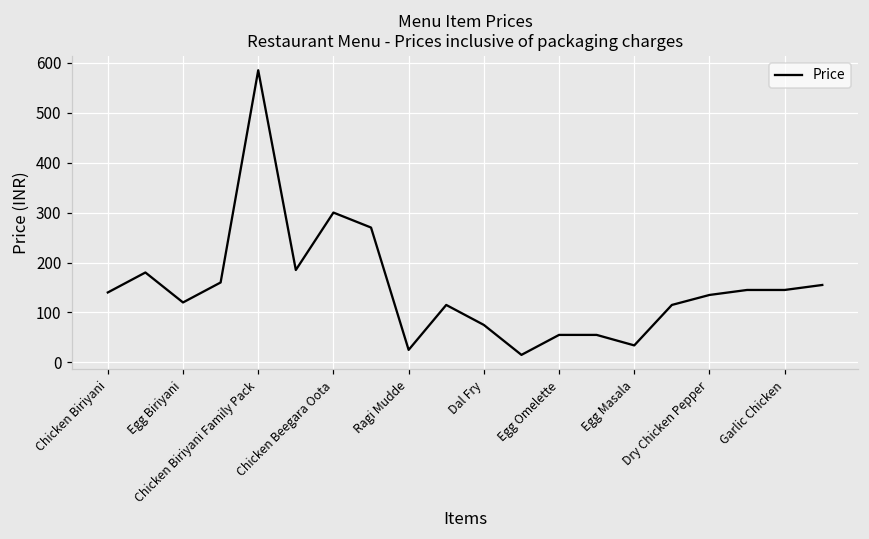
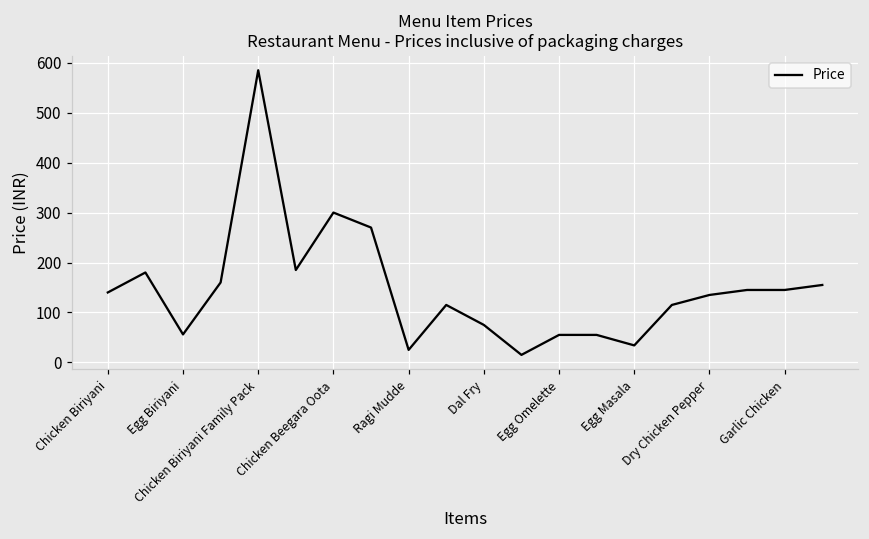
Egg Biriyani: 120 -> 60
